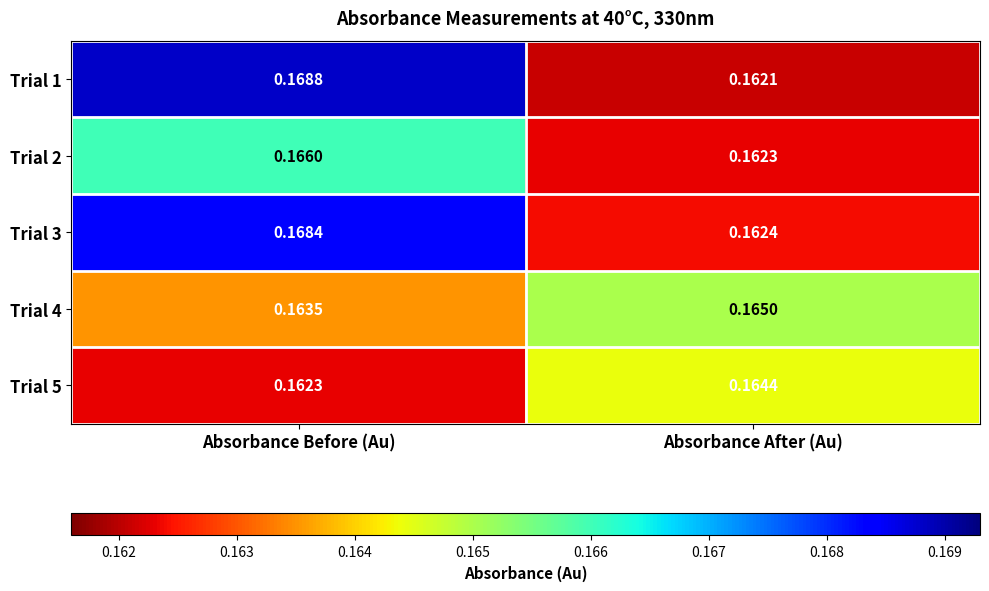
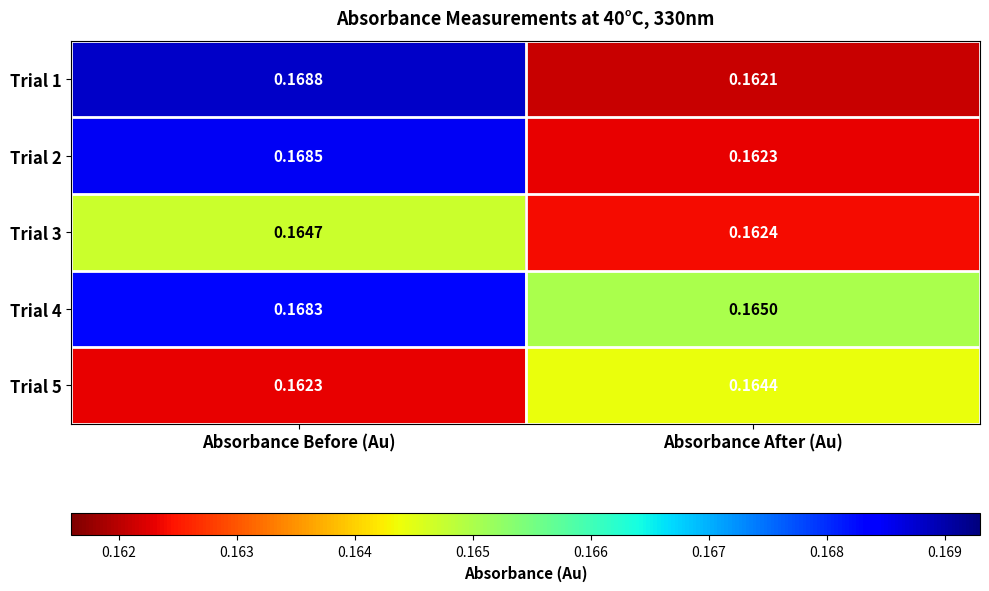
Trial 2, Absorbance Before (Au): 0.1660 -> 0.1685
Trial 3, Absorbance Before (Au): 0.1684 -> 0.1647
Trial 4, Absorbance Before (Au): 0.1635 -> 0.1683
